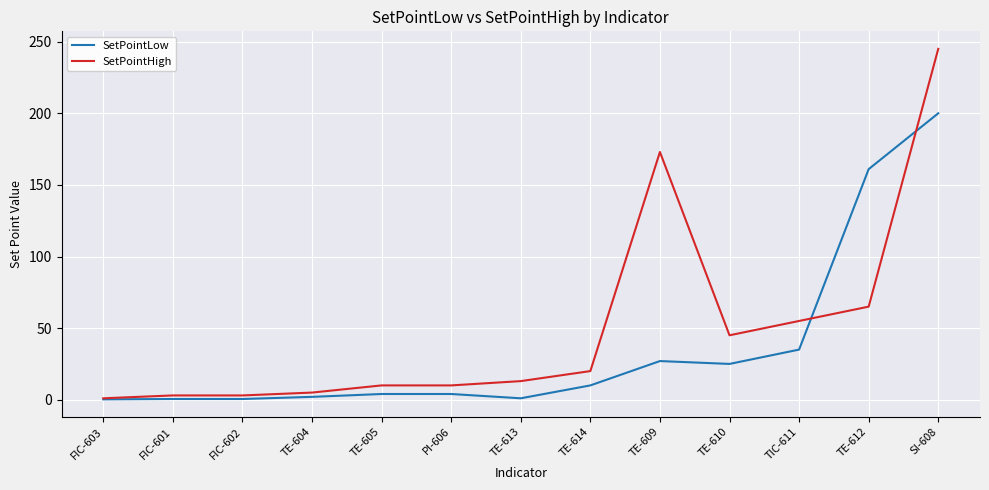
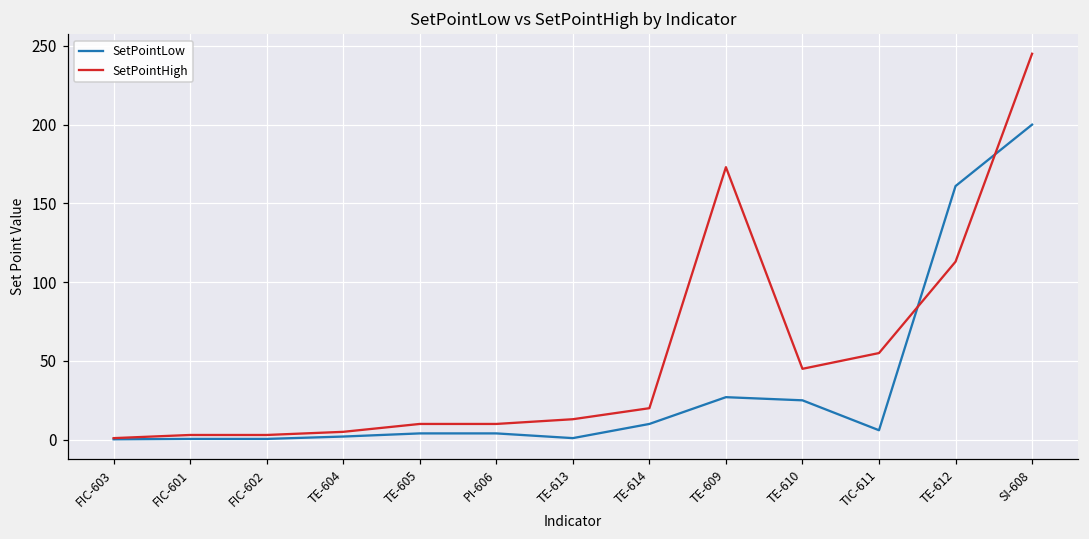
SetPointLow, TIC-611: 35 -> 6
SetPointHigh, TE-612: 65 -> 113
